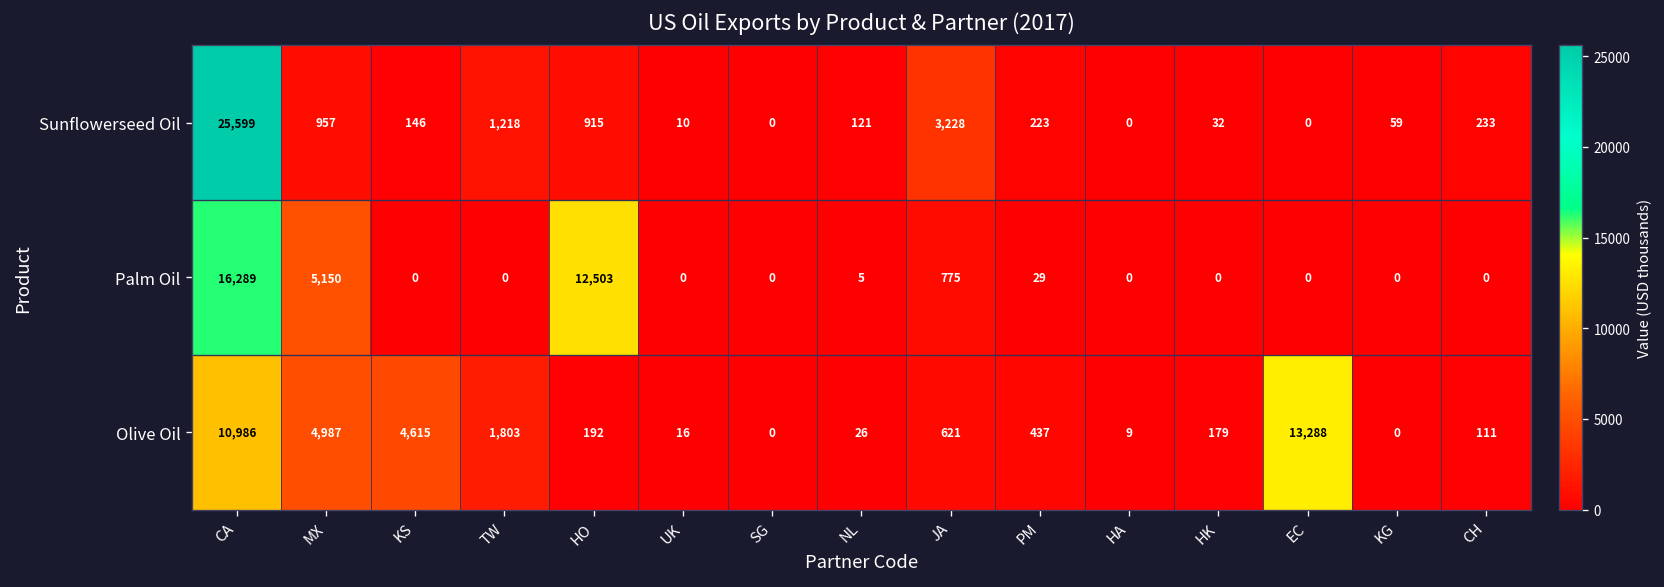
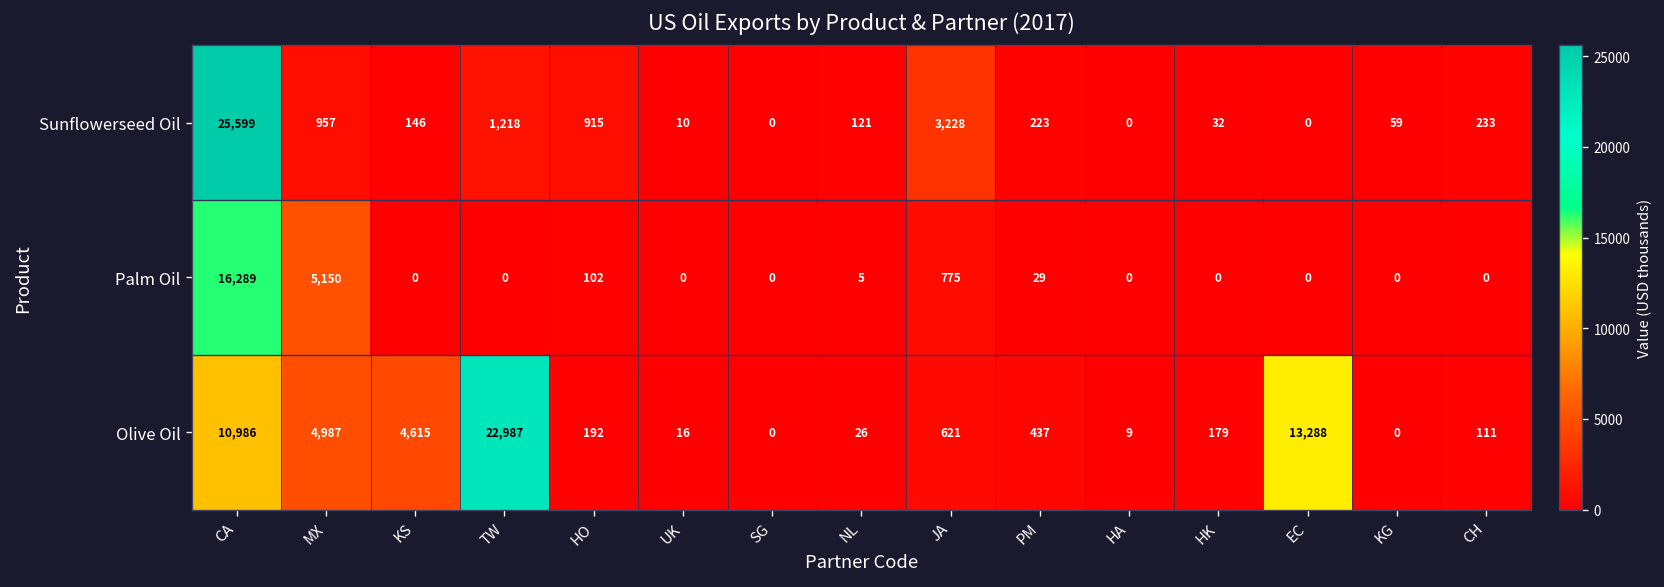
Palm Oil, HO: 12,503 -> 102
Olive Oil, TW: 1,803 -> 22,987
